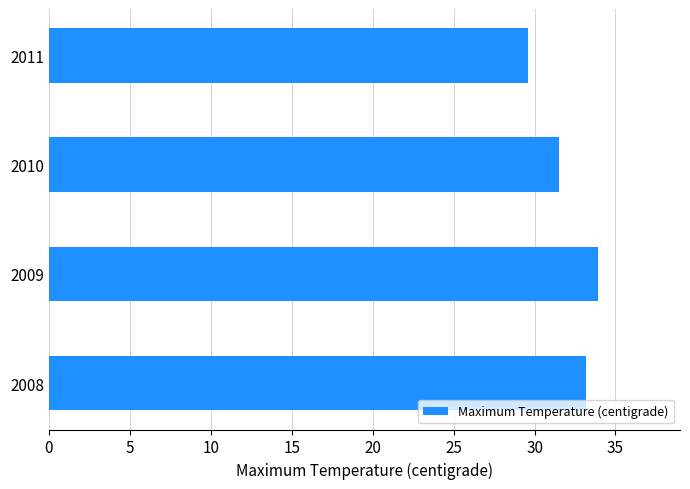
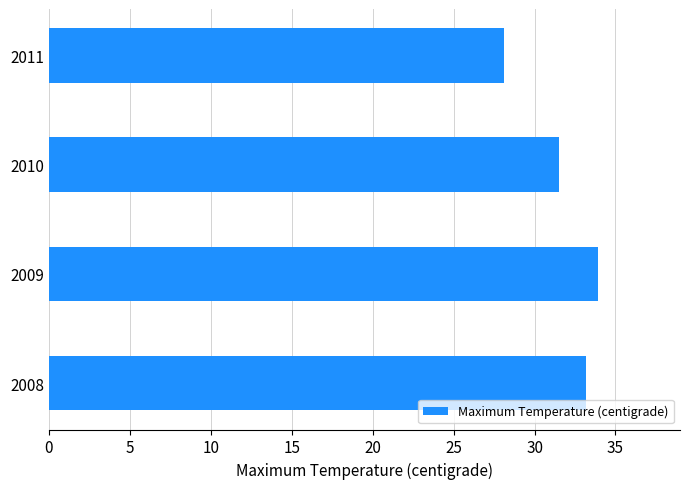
2011: 29.6 -> 28.1
